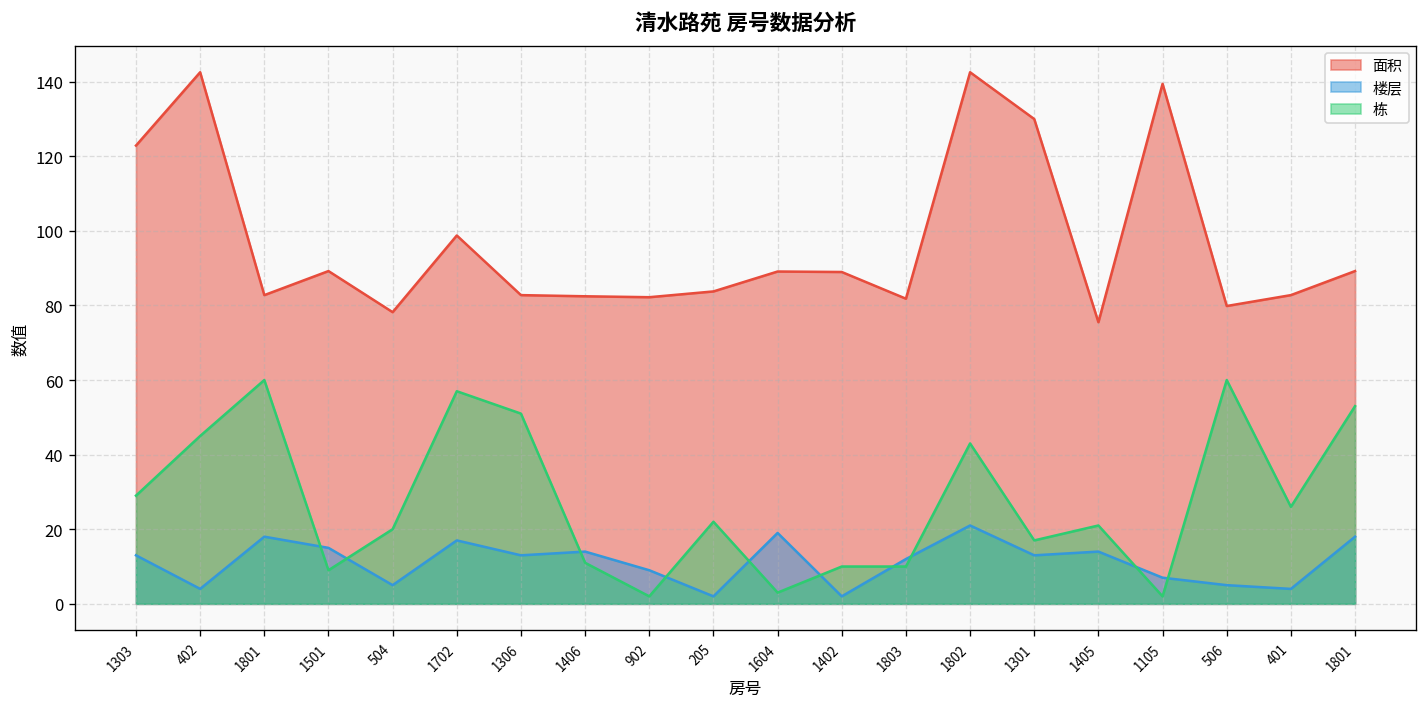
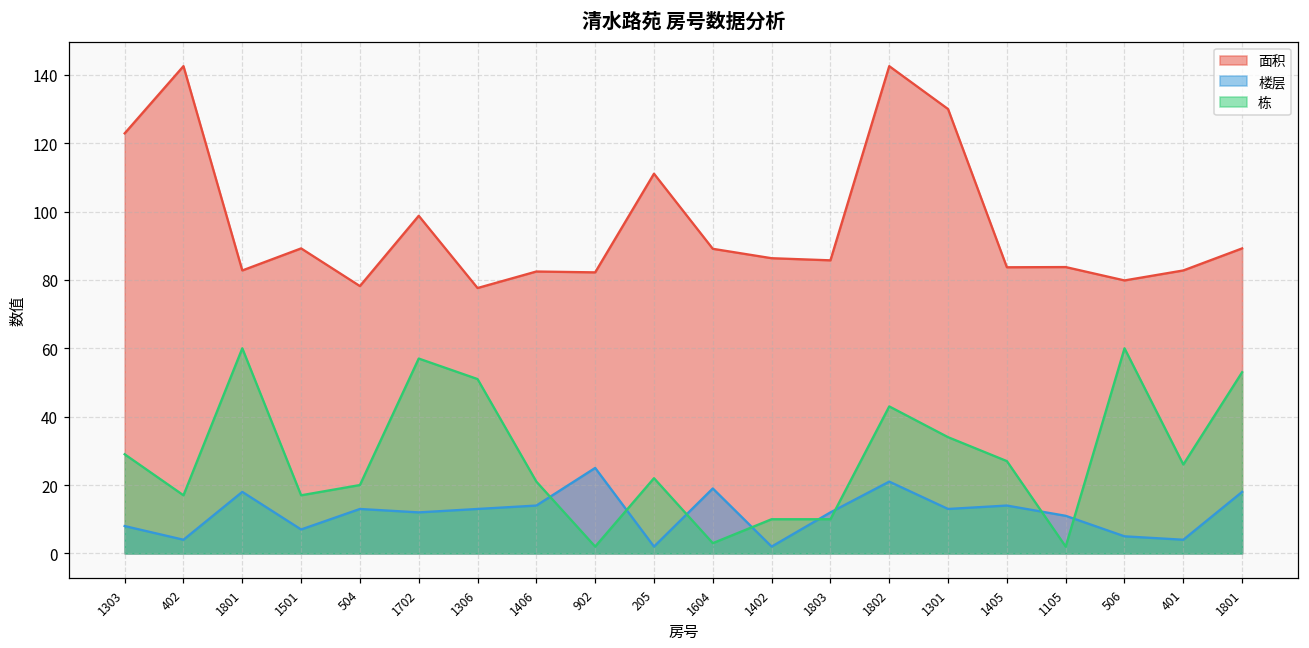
楼层, 1303: 13 -> 8
栋, 402: 45 -> 17
楼层, 1501: 15 -> 7
栋, 1501: 9 -> 17
楼层, 504: 5 -> 13
楼层, 1702: 17 -> 12
面积, 1306: 83 -> 78
栋, 1406: 11 -> 21
楼层, 902: 9 -> 25
面积, 205: 84 -> 111
面积, 1402: 89 -> 86
面积, 1803: 82 -> 86
栋, 1301: 17 -> 34
面积, 1405: 76 -> 84
栋, 1405: 21 -> 27
面积, 1105: 139 -> 84
楼层, 1105: 7 -> 11
